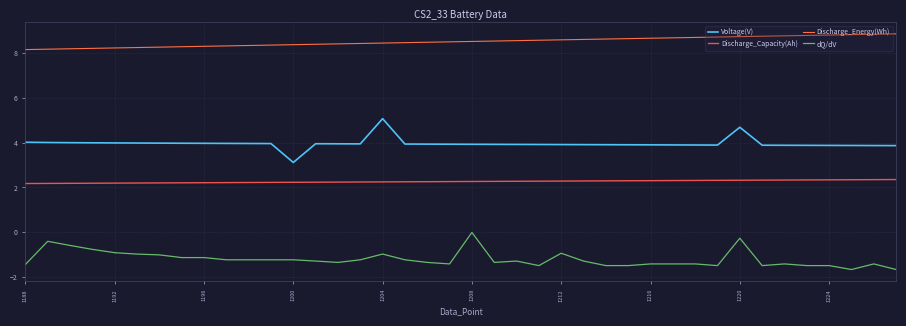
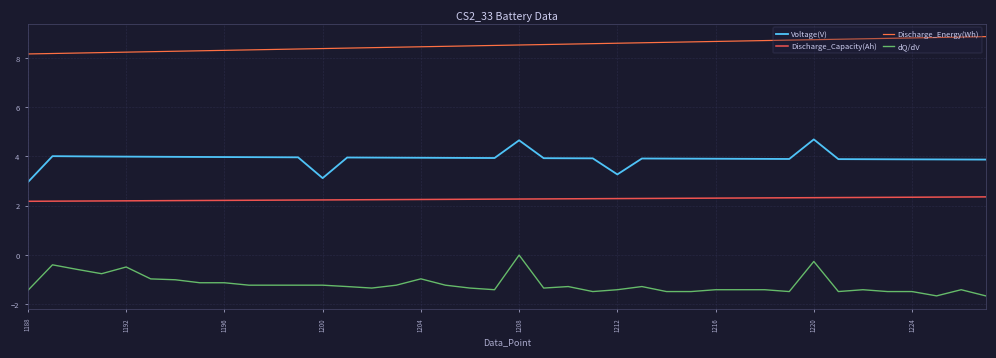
Voltage(V), 1188: 4.0 -> 3.0
dQ/dV, 1192: -0.9 -> -0.5
Voltage(V), 1204: 5.1 -> 3.9
Voltage(V), 1208: 3.9 -> 4.7
Voltage(V), 1212: 3.9 -> 3.3
dQ/dV, 1212: -0.9 -> -1.4
